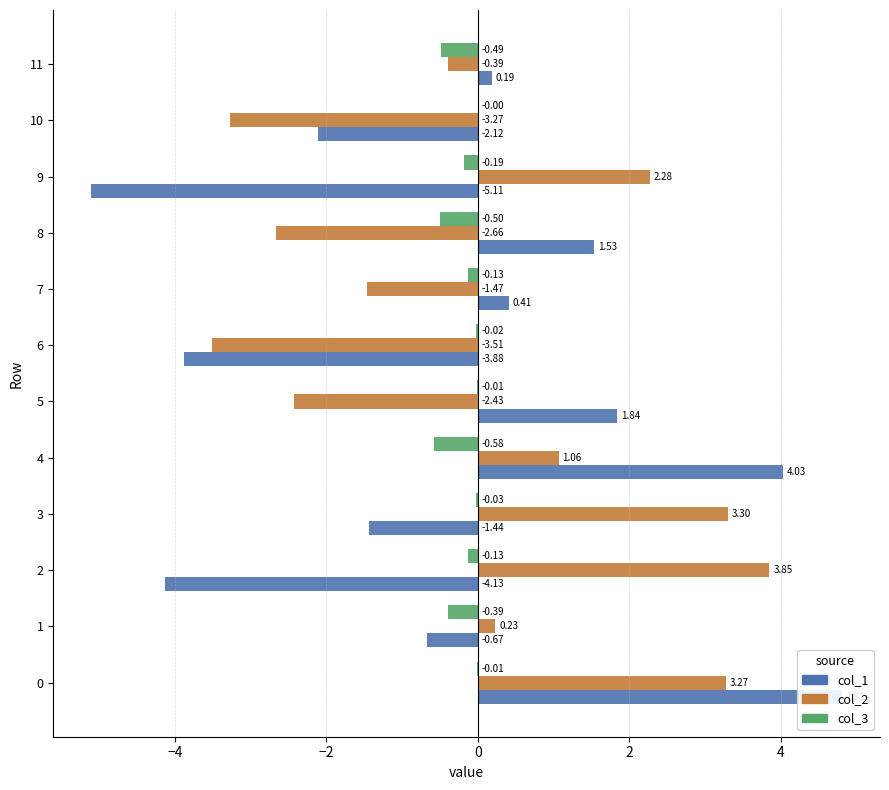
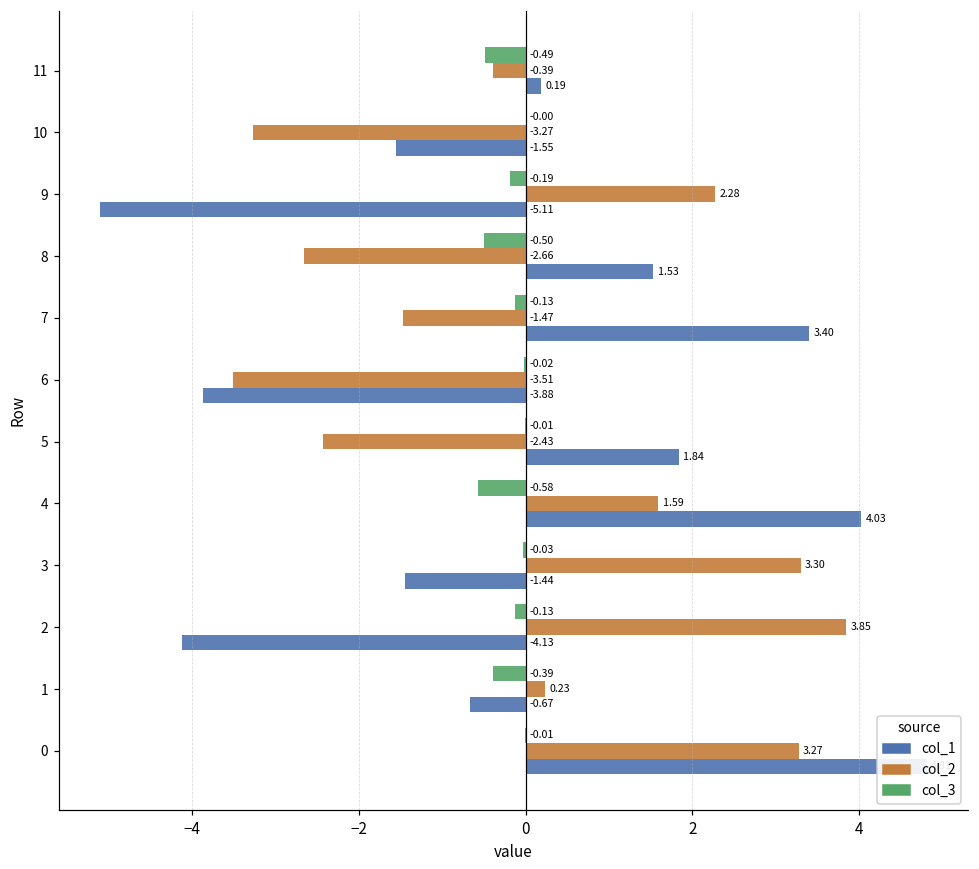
col_1, 10: -2.12 -> -1.55
col_1, 7: 0.41 -> 3.40
col_2, 4: 1.06 -> 1.59
